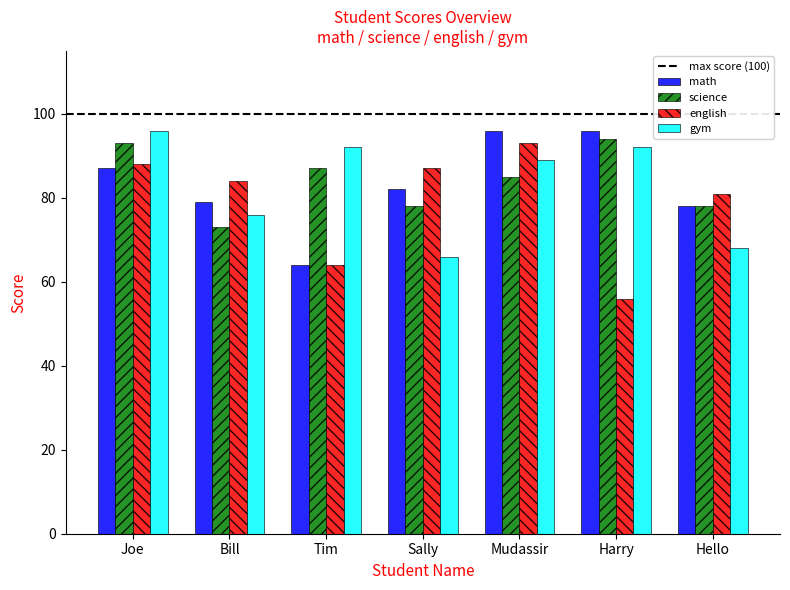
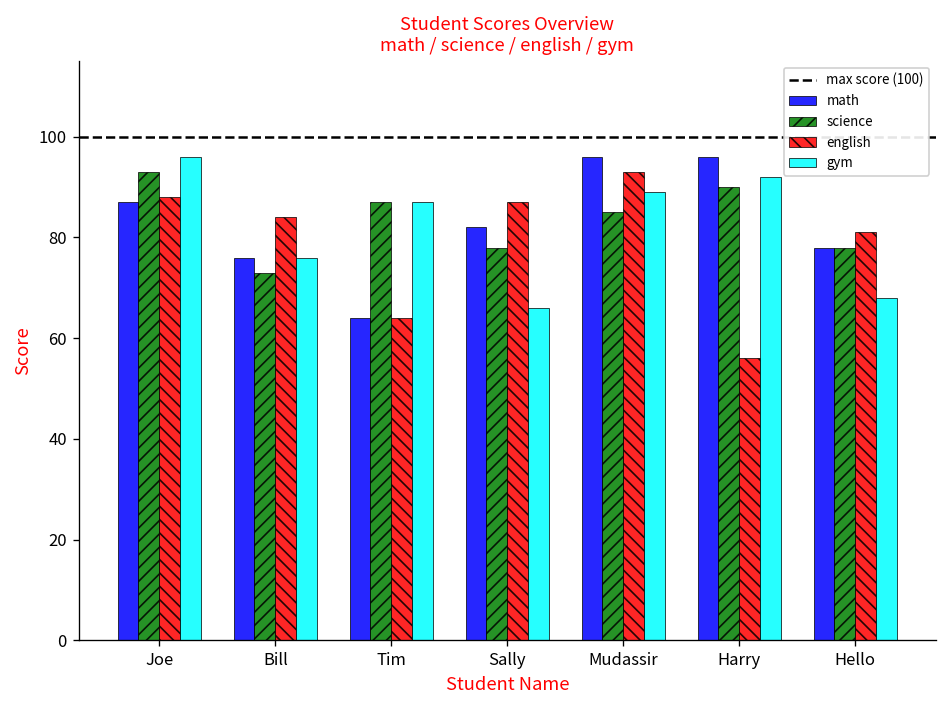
math, Bill: 79 -> 76
gym, Tim: 92 -> 87
science, Harry: 94 -> 90
